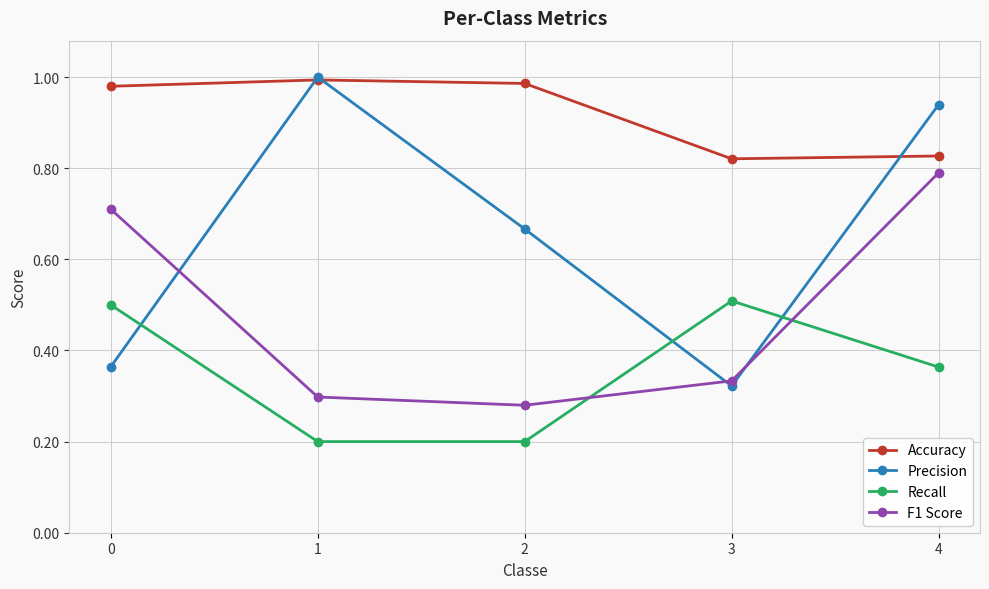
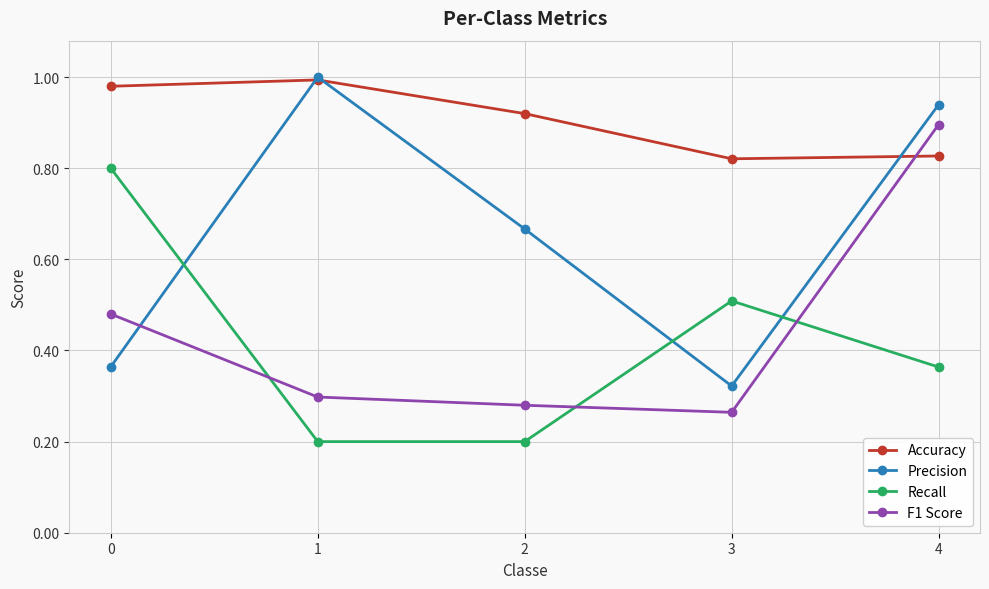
Recall, 0: 0.5 -> 0.8
F1 Score, 0: 0.71 -> 0.48
Accuracy, 2: 0.99 -> 0.92
F1 Score, 3: 0.33 -> 0.26
F1 Score, 4: 0.79 -> 0.90
